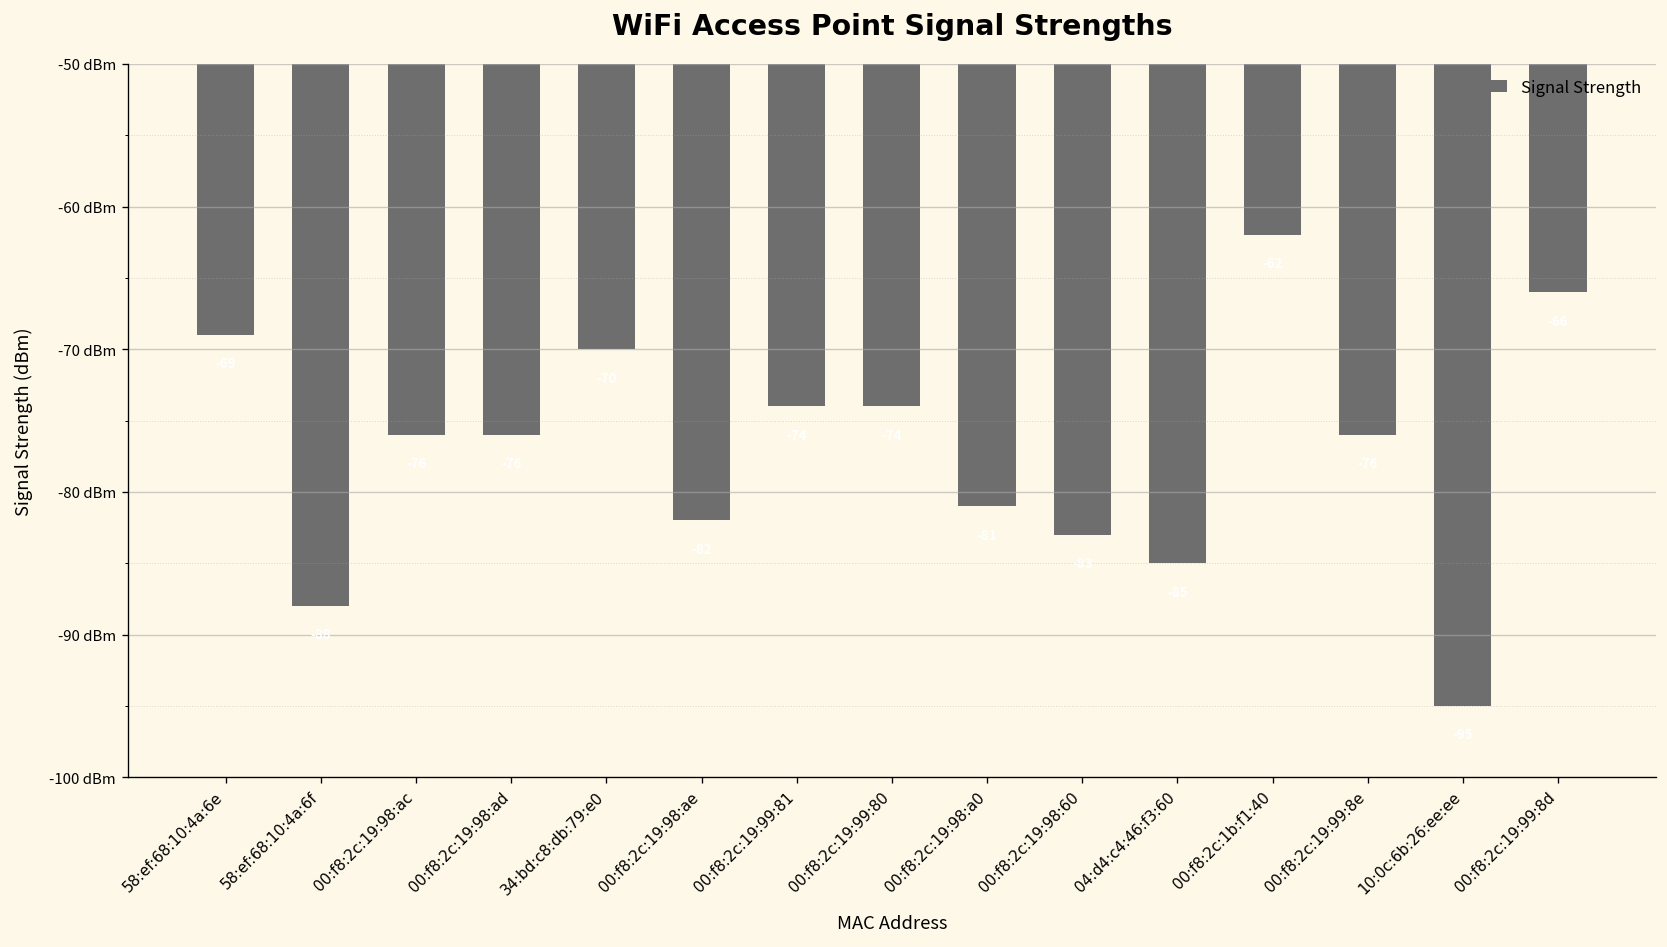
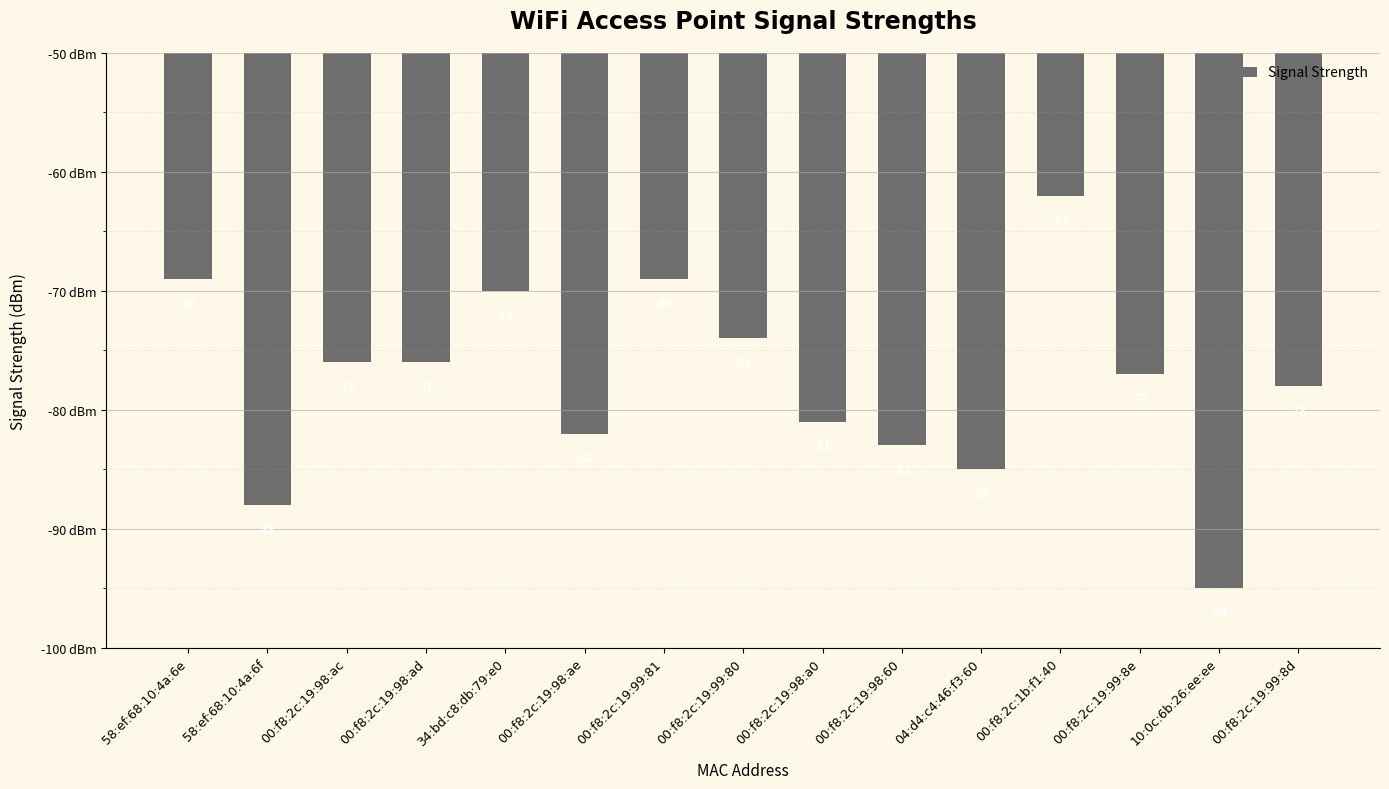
00:f8:2c:19:99:81: -74 dBm -> -69 dBm
00:f8:2c:19:99:8e: -76 dBm -> -77 dBm
00:f8:2c:19:99:8d: -66 dBm -> -78 dBm
